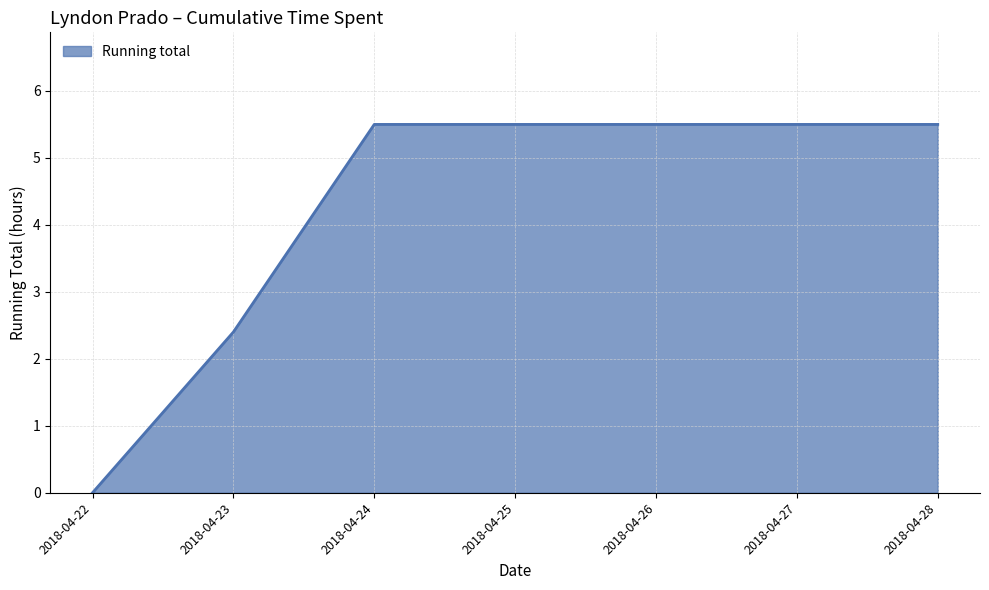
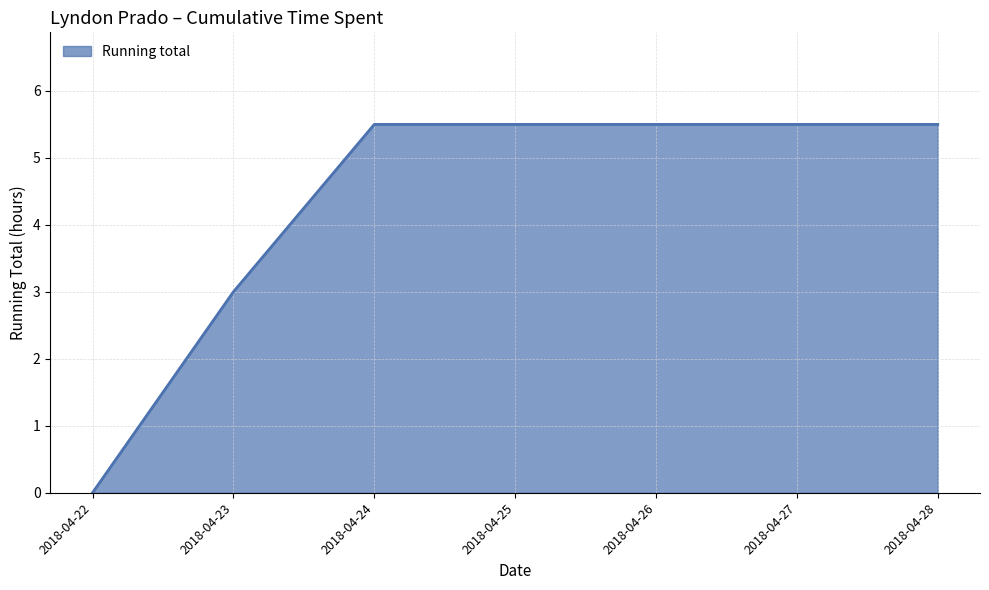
2018-04-23: 2.4 -> 3.0
